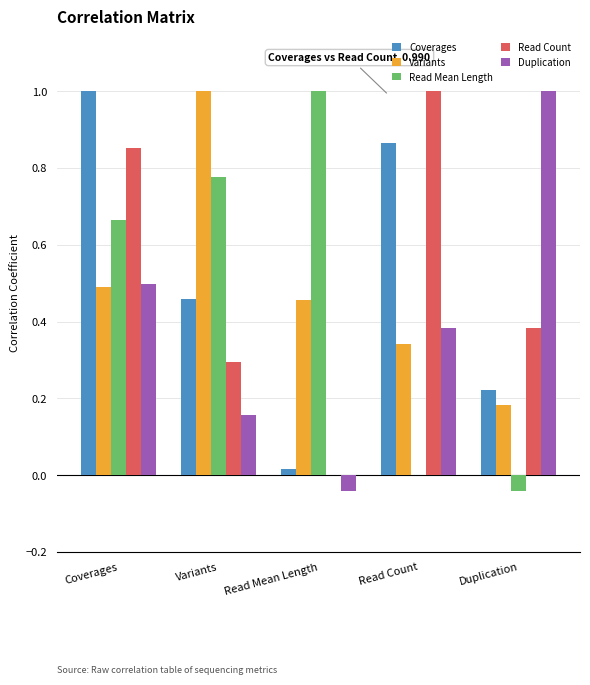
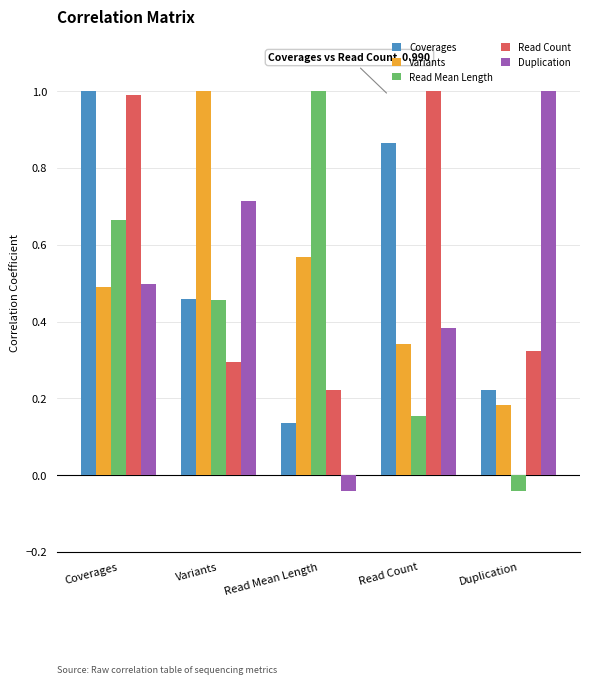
Read Count, Coverages: 0.85 -> 0.99
Read Mean Length, Variants: 0.78 -> 0.46
Duplication, Variants: 0.16 -> 0.71
Coverages, Read Mean Length: 0.02 -> 0.13
Variants, Read Mean Length: 0.46 -> 0.57
Read Count, Read Mean Length: 0.00 -> 0.22
Read Mean Length, Read Count: 0.00 -> 0.15
Read Count, Duplication: 0.38 -> 0.32
